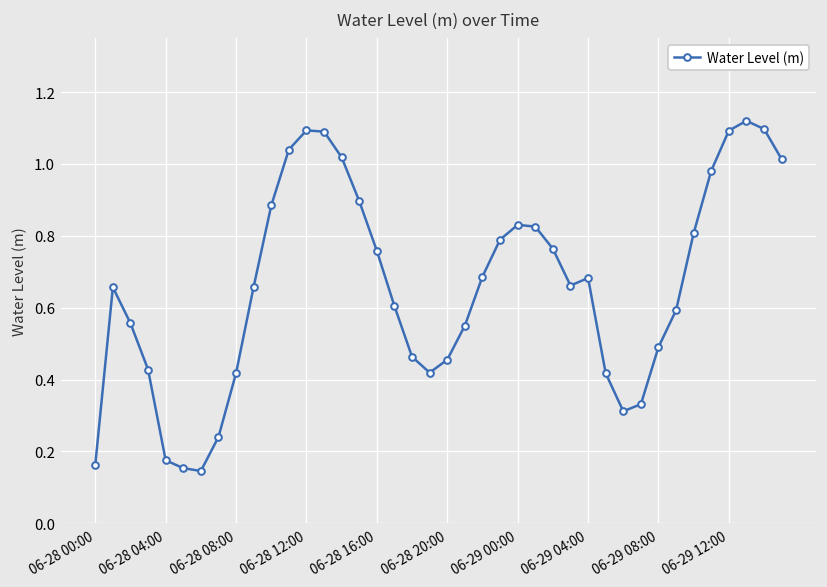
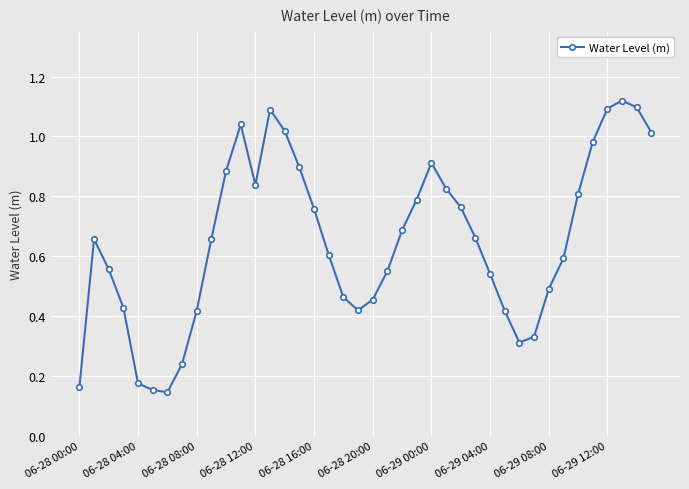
06-28 12:00: 1.09 -> 0.84
06-29 00:00: 0.83 -> 0.91
06-29 04:00: 0.68 -> 0.54
